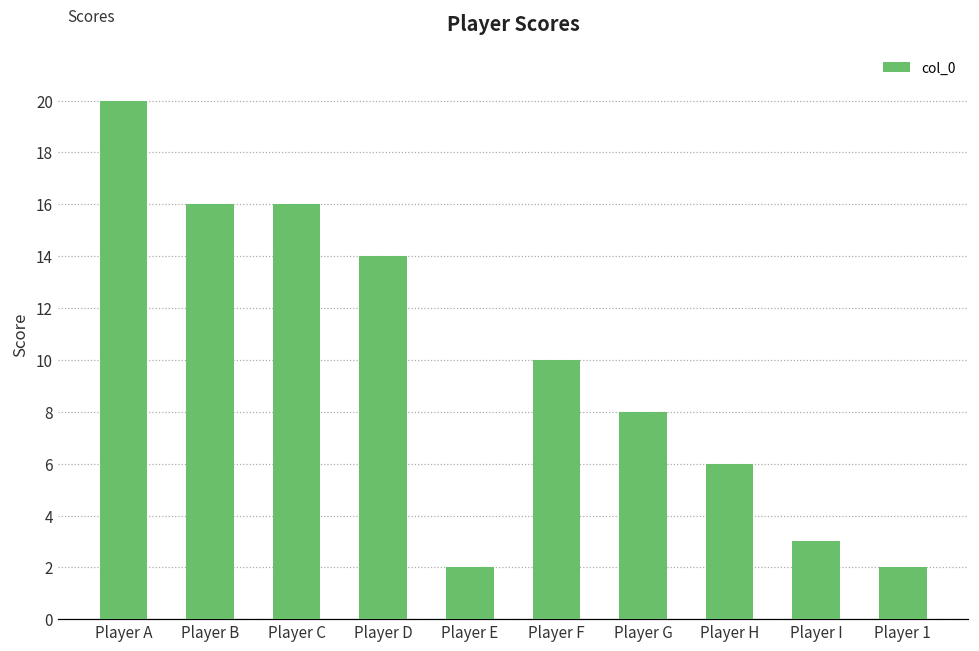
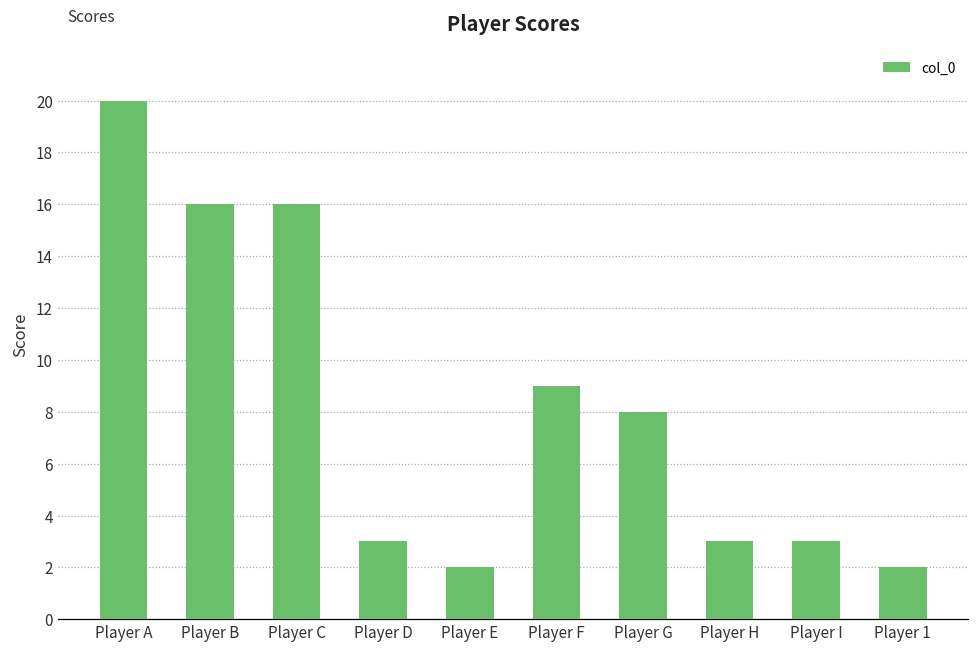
Player D: 14 -> 3
Player F: 10 -> 9
Player H: 6 -> 3
